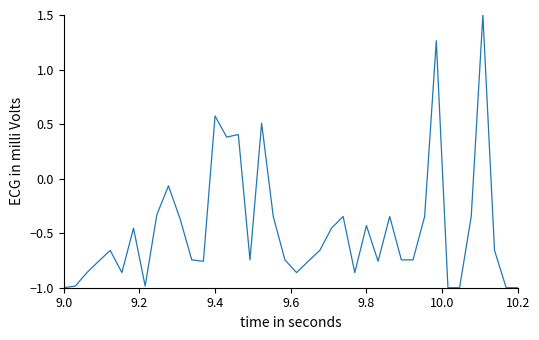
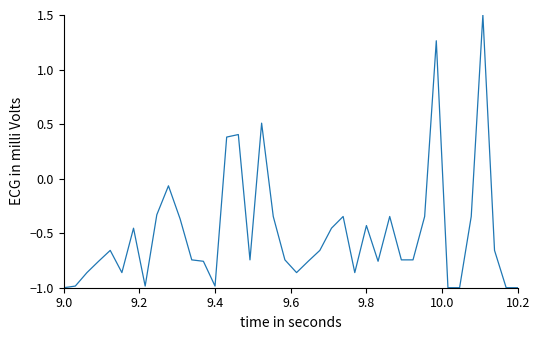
9.4: 0.57 -> -0.98
